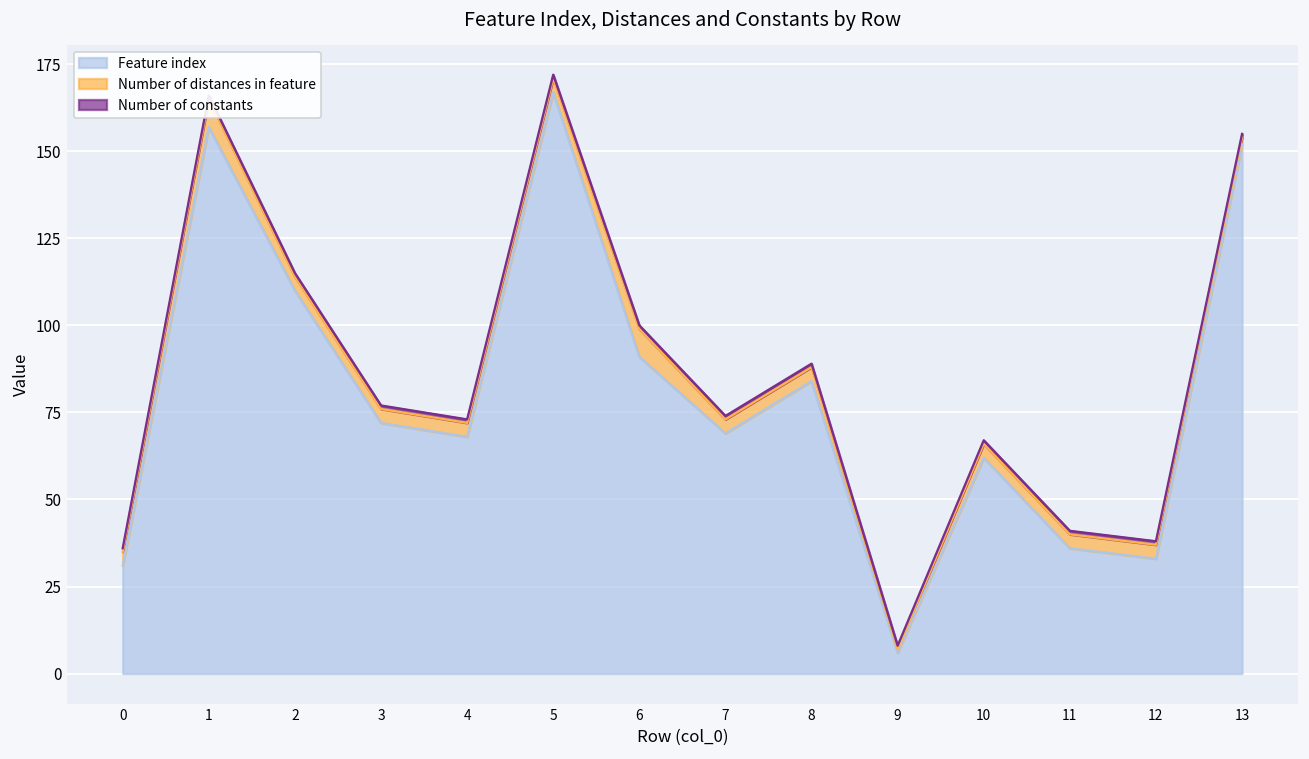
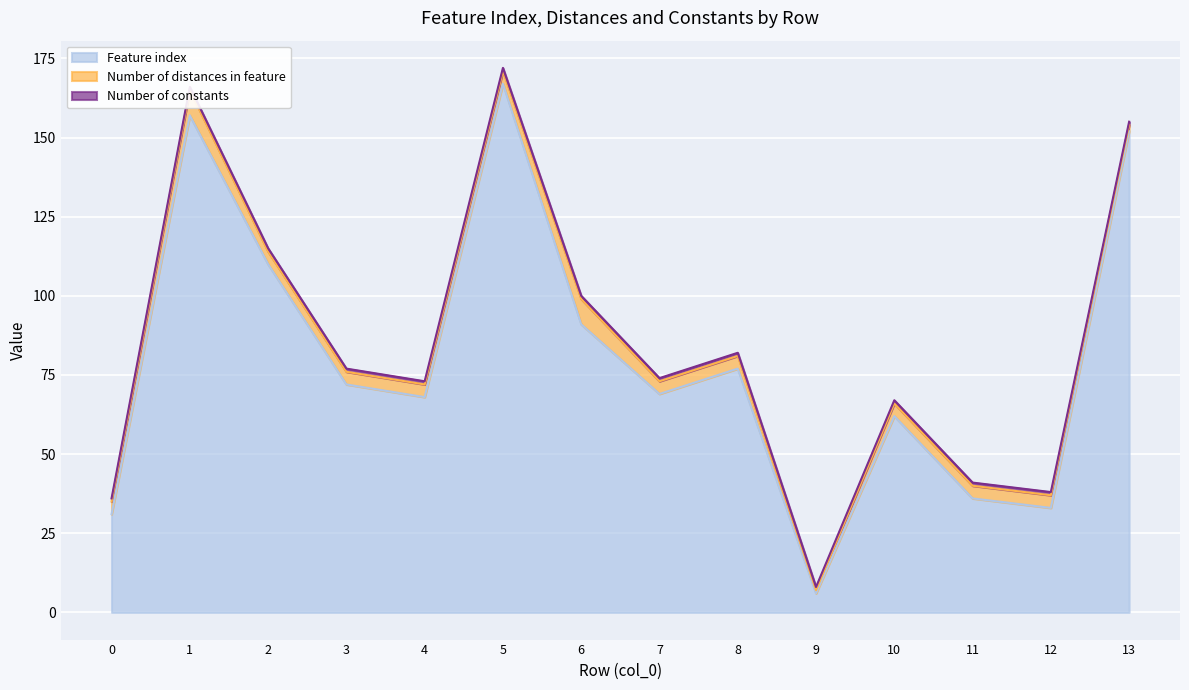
Feature index, 8: 84 -> 77
